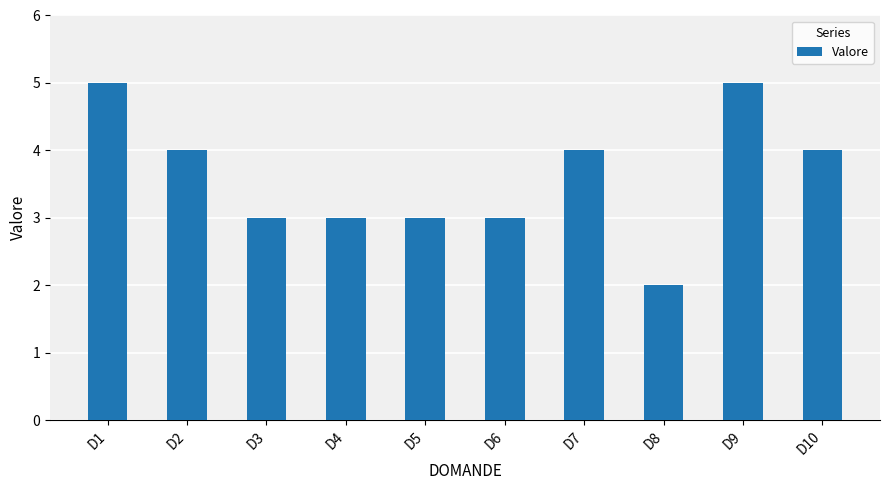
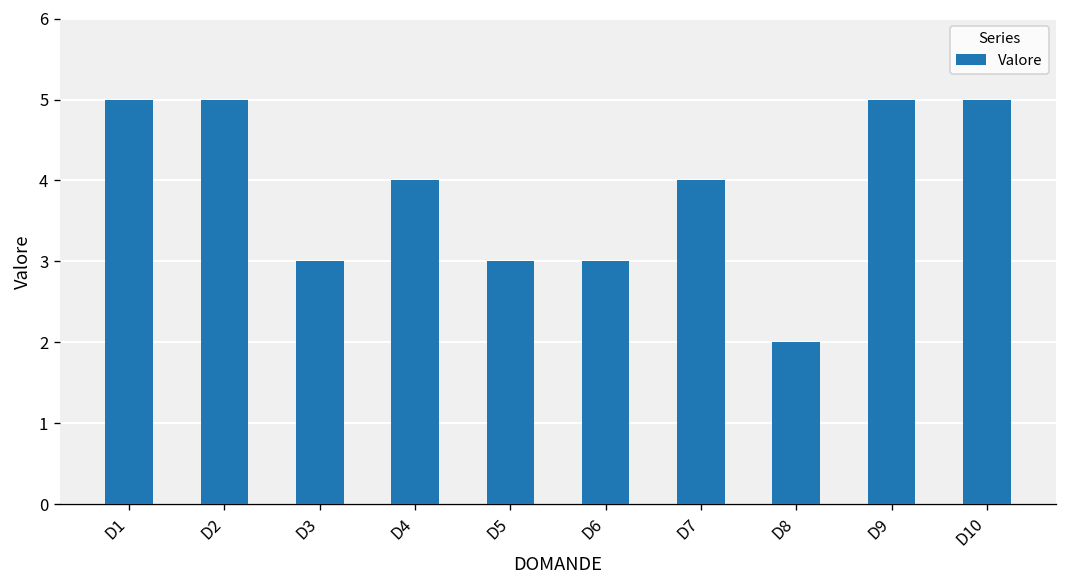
D2: 4 -> 5
D4: 3 -> 4
D10: 4 -> 5
